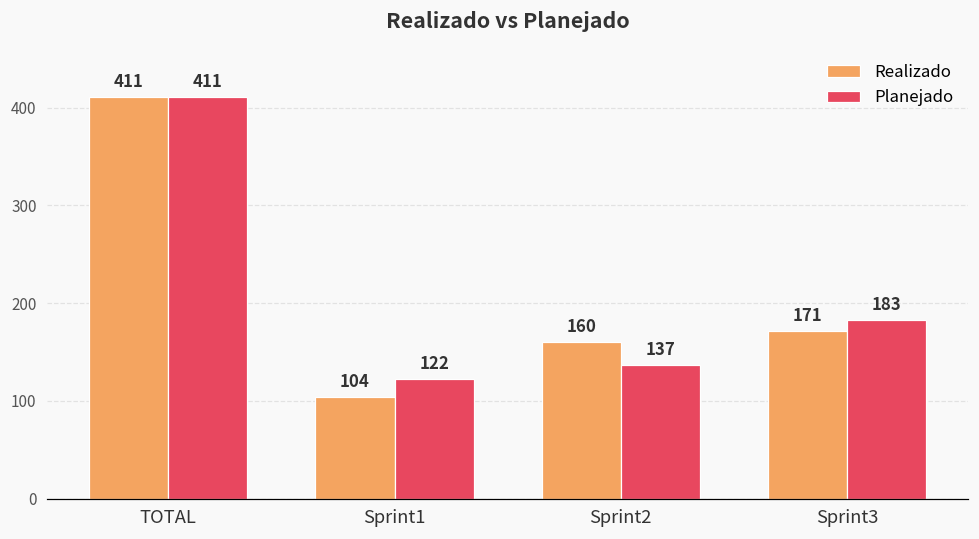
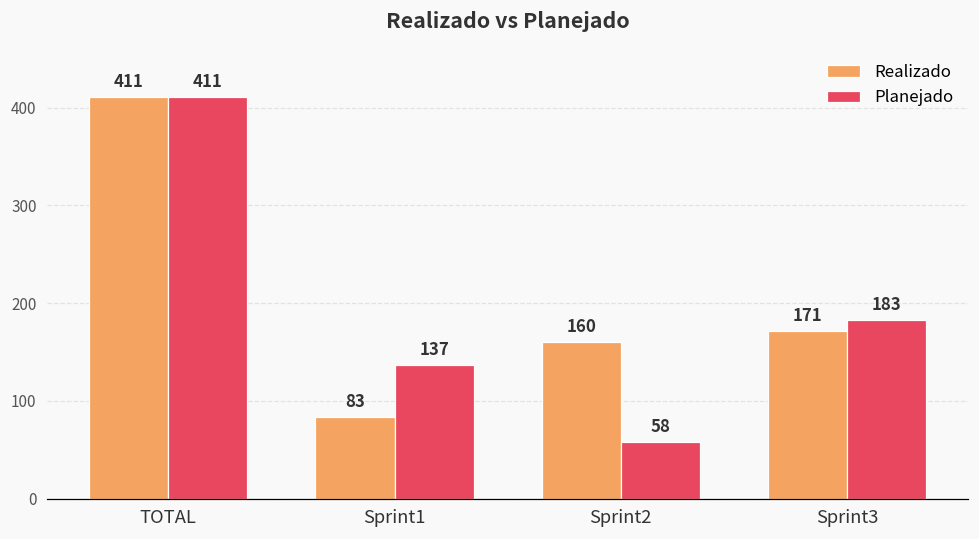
Realizado, Sprint1: 104 -> 83
Planejado, Sprint1: 122 -> 137
Planejado, Sprint2: 137 -> 58
